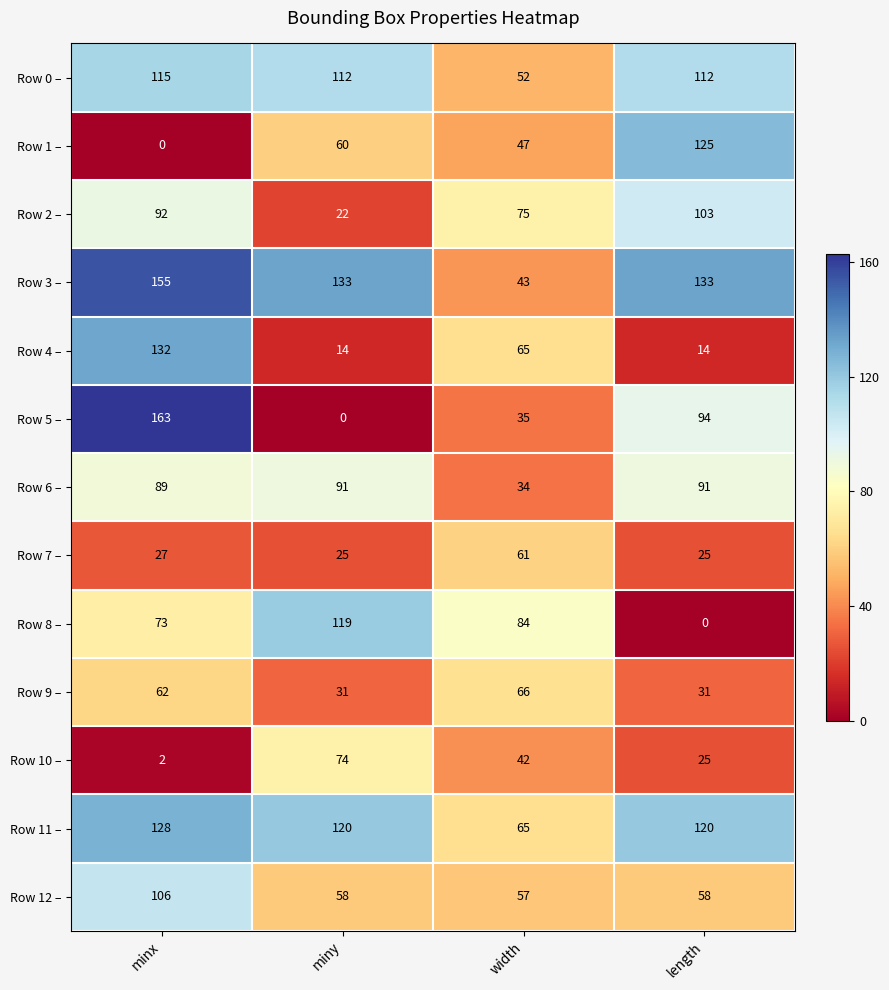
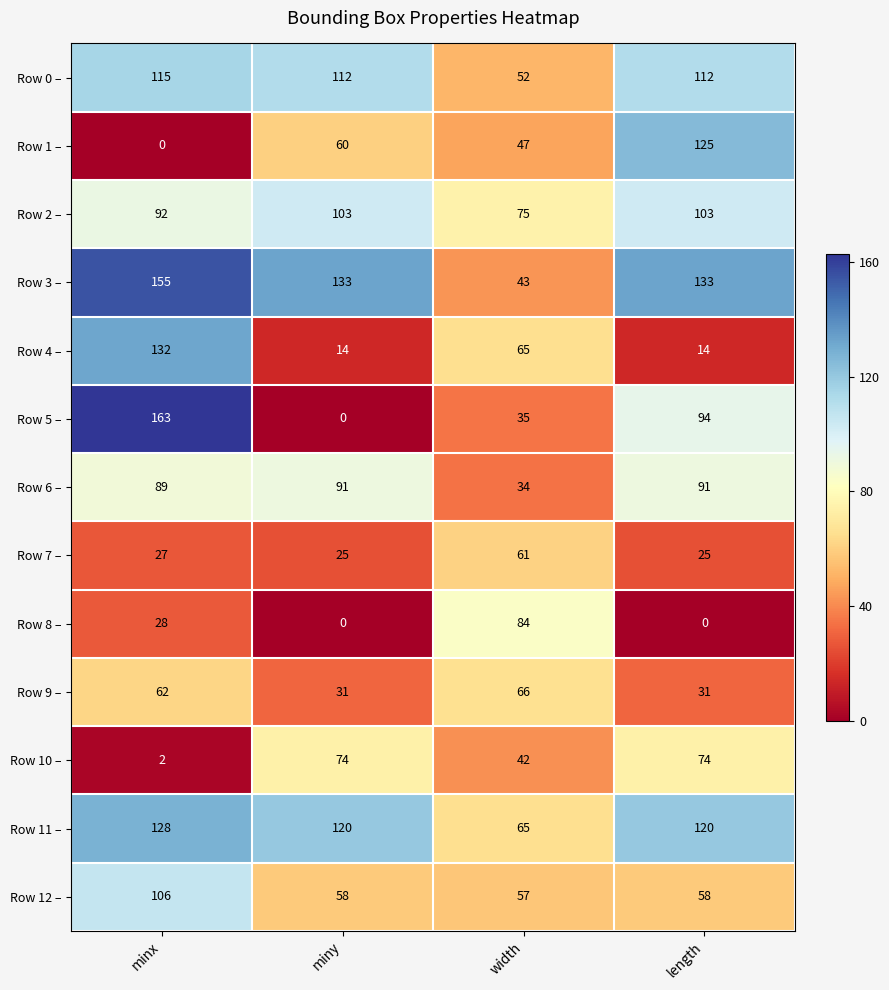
Row 2 –, miny: 22 -> 103
Row 8 –, minx: 73 -> 28
Row 8 –, miny: 119 -> 0
Row 10 –, length: 25 -> 74
